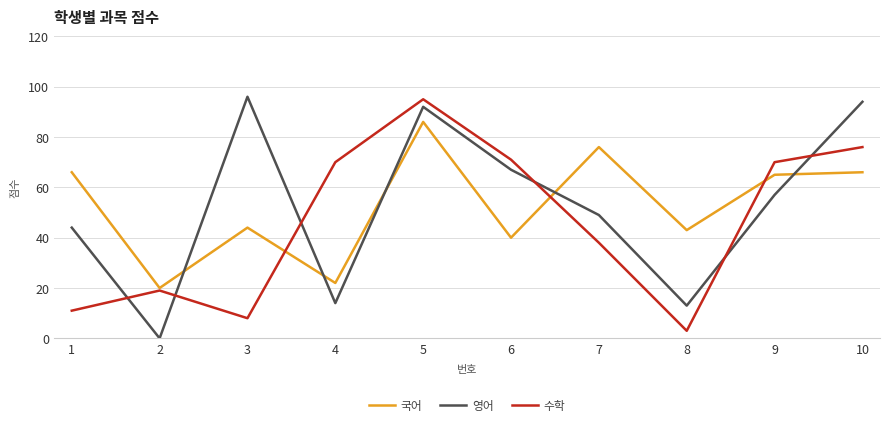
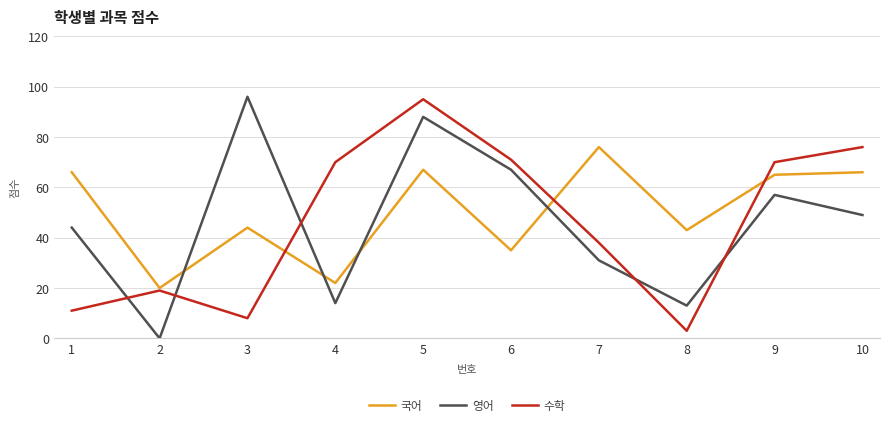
국어, 5: 86 -> 67
영어, 5: 92 -> 88
국어, 6: 40 -> 35
영어, 7: 49 -> 31
영어, 10: 94 -> 49
